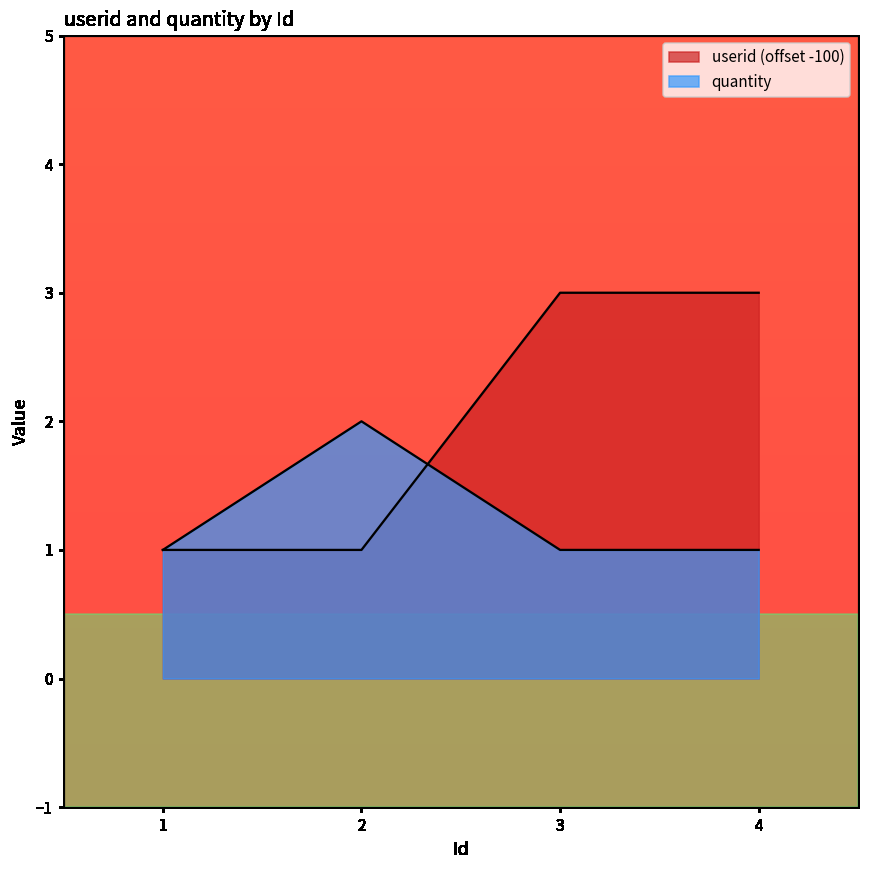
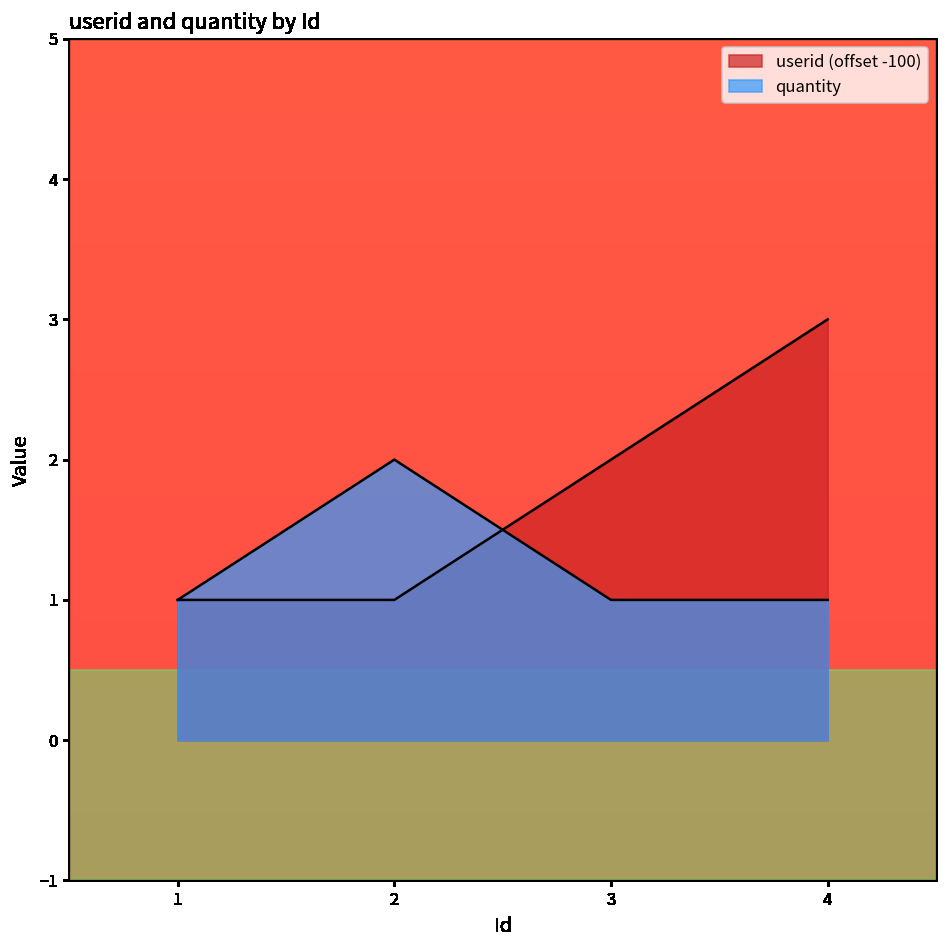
userid (offset -100), 3: 3.00 -> 2.00
